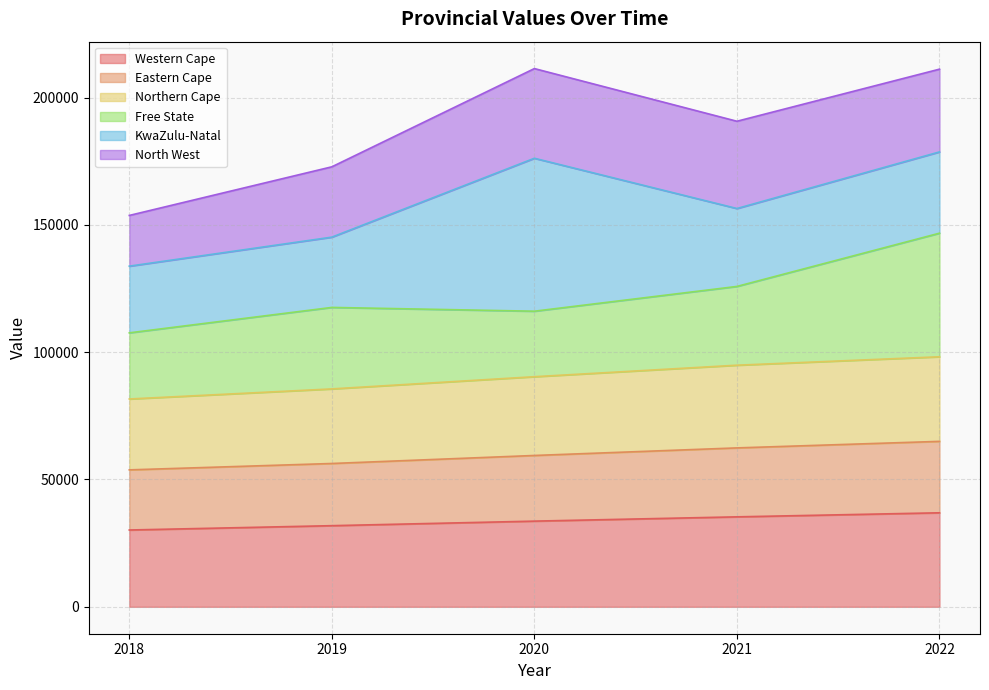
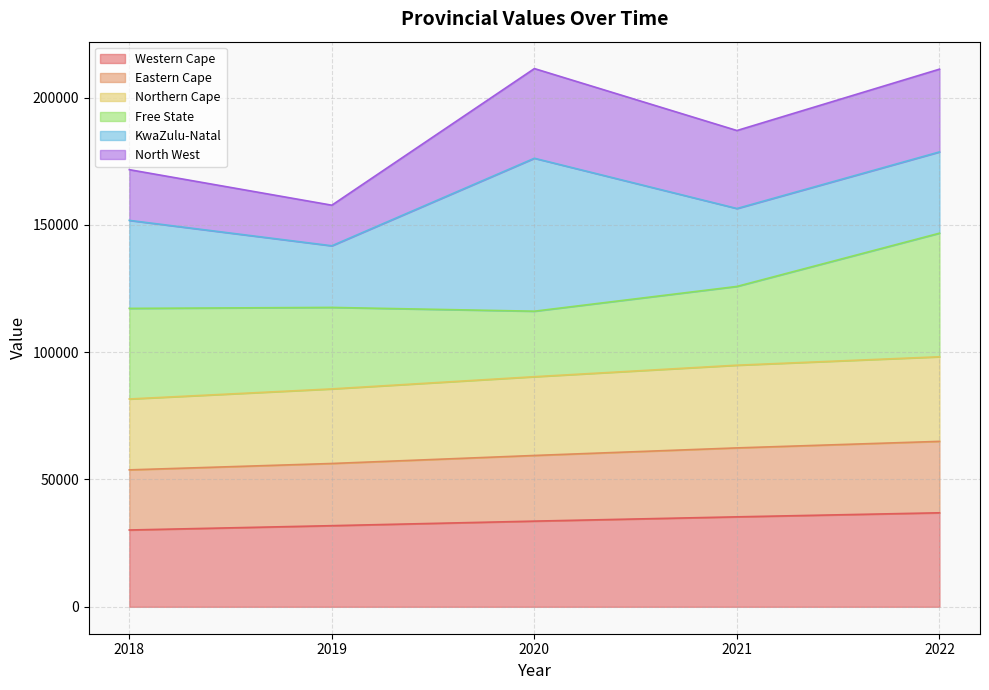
Free State, 2018: 26000 -> 36000
KwaZulu-Natal, 2018: 26000 -> 35000
KwaZulu-Natal, 2019: 28000 -> 24000
North West, 2019: 28000 -> 16000
North West, 2021: 34000 -> 31000
